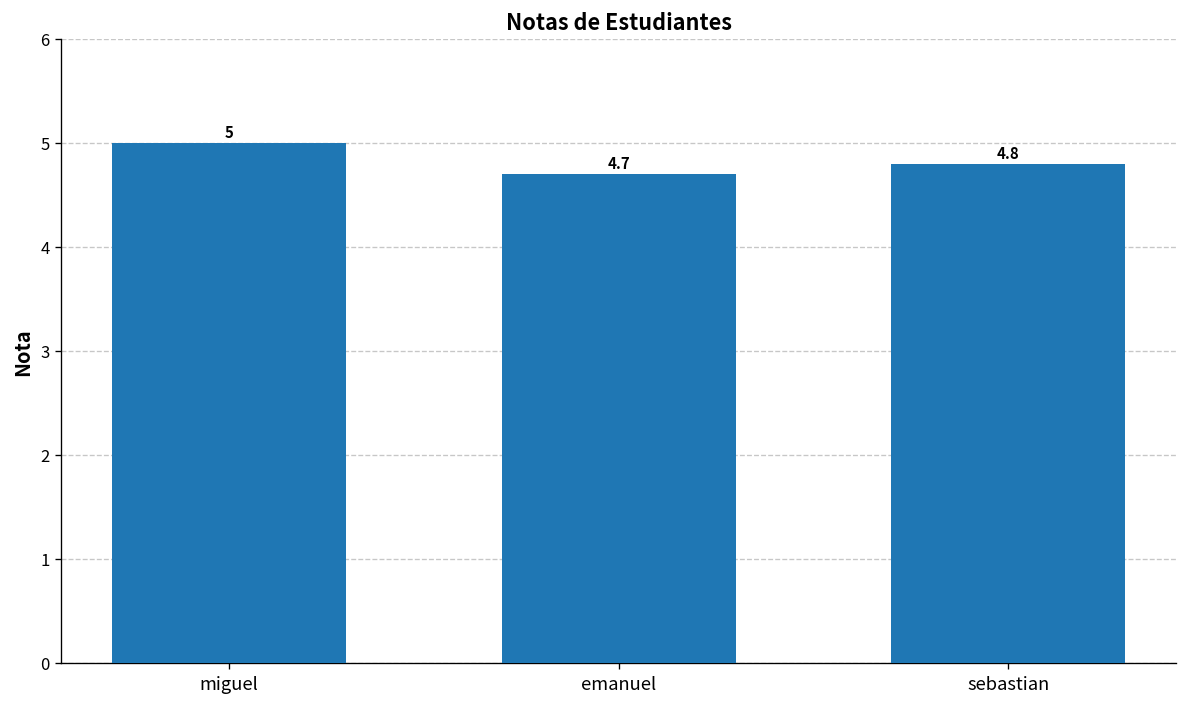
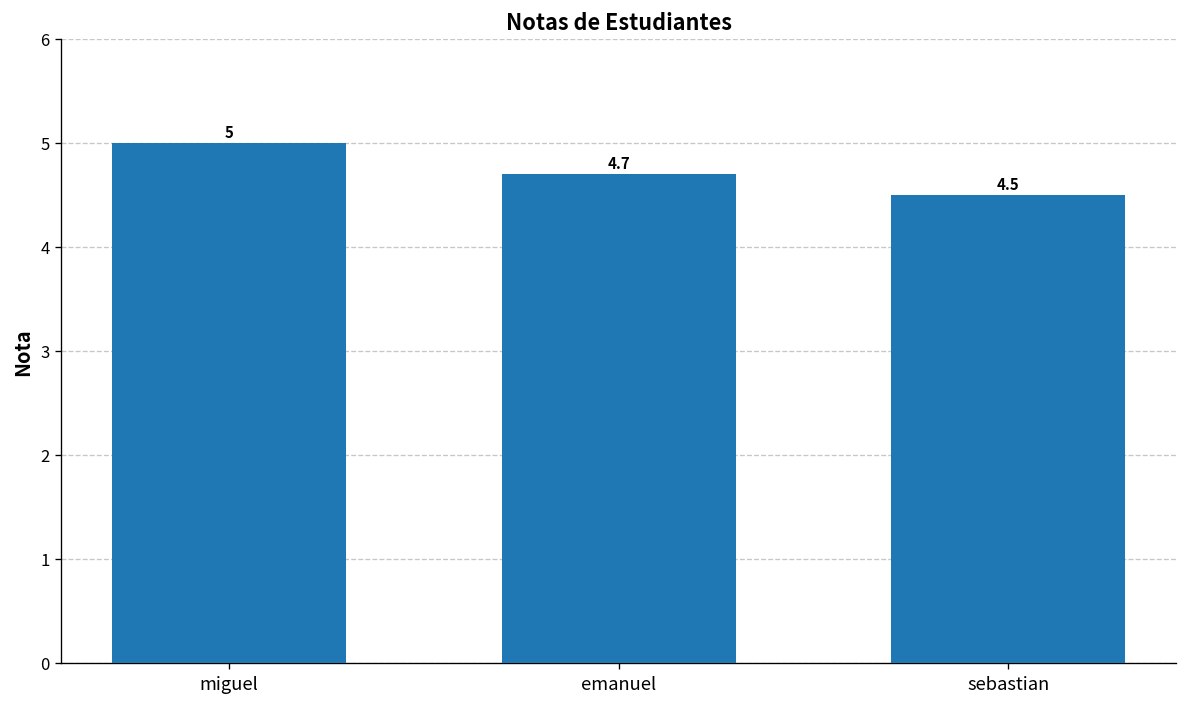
sebastian: 4.8 -> 4.5
